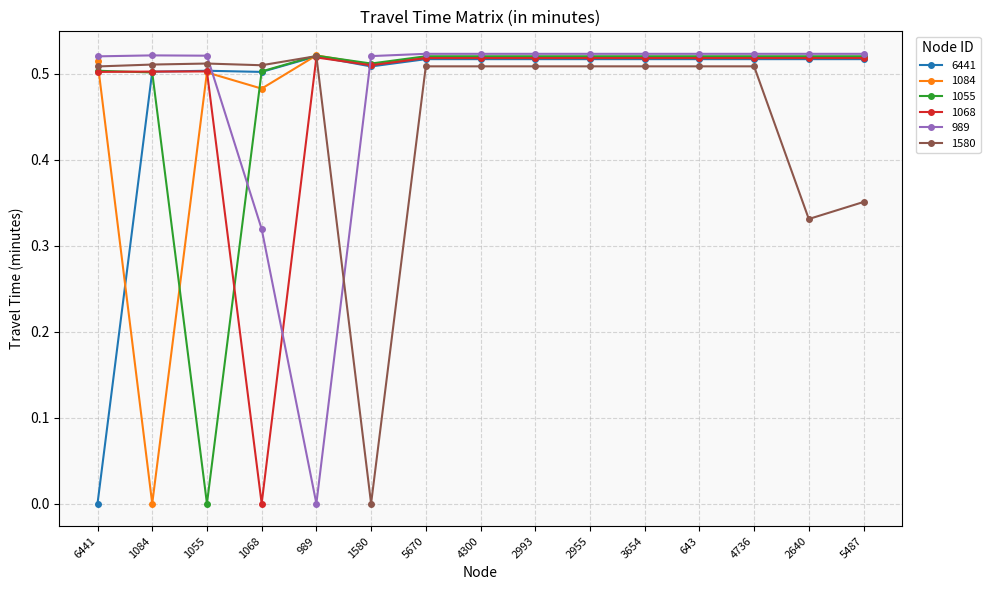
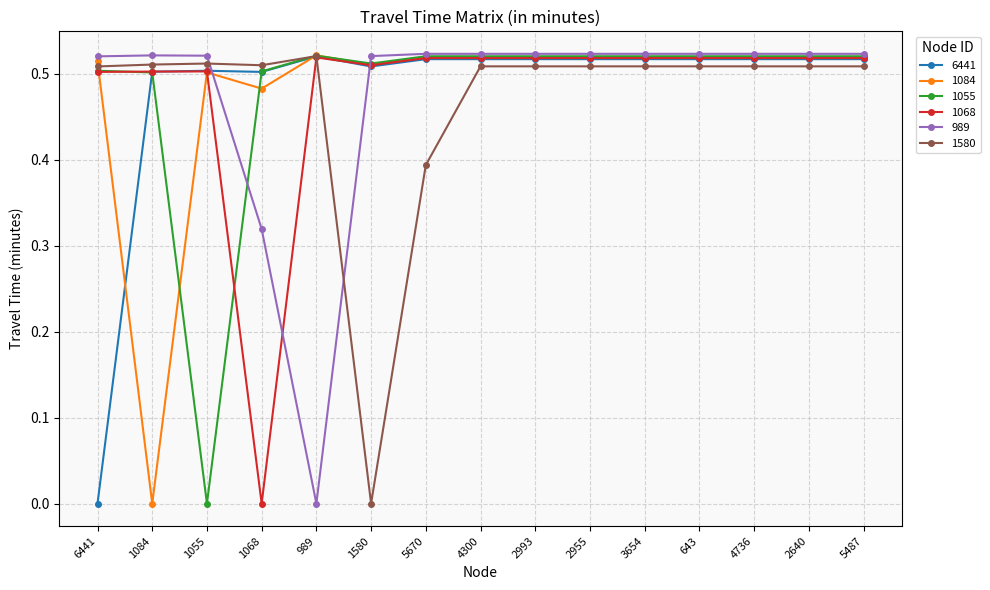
1580, 5670: 0.51 -> 0.39
1580, 2640: 0.33 -> 0.51
1580, 5487: 0.35 -> 0.51
